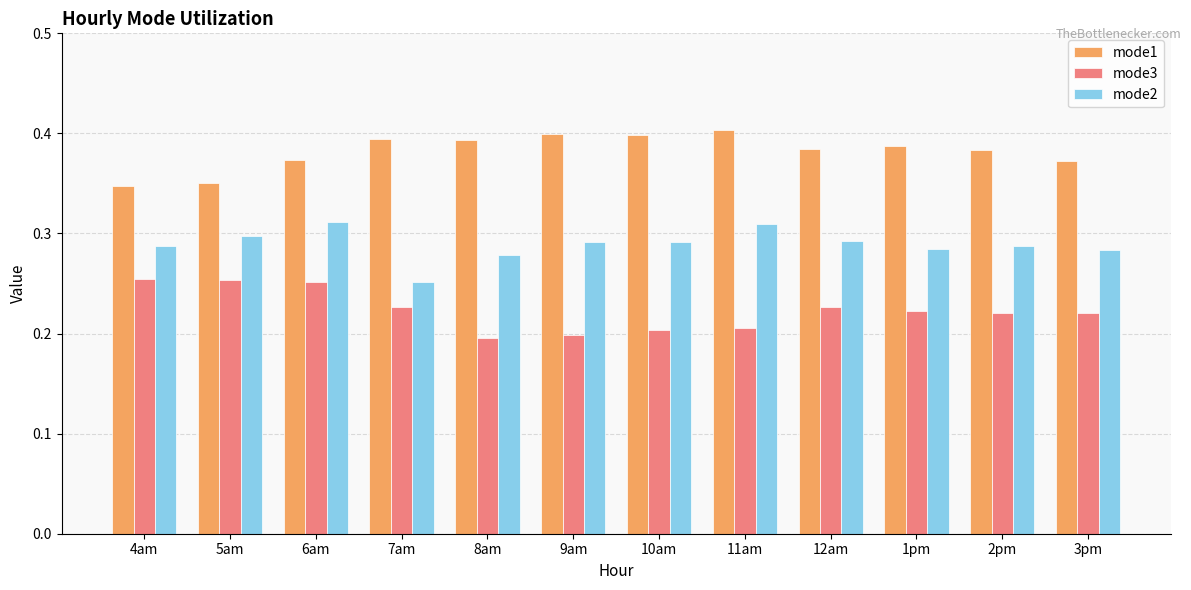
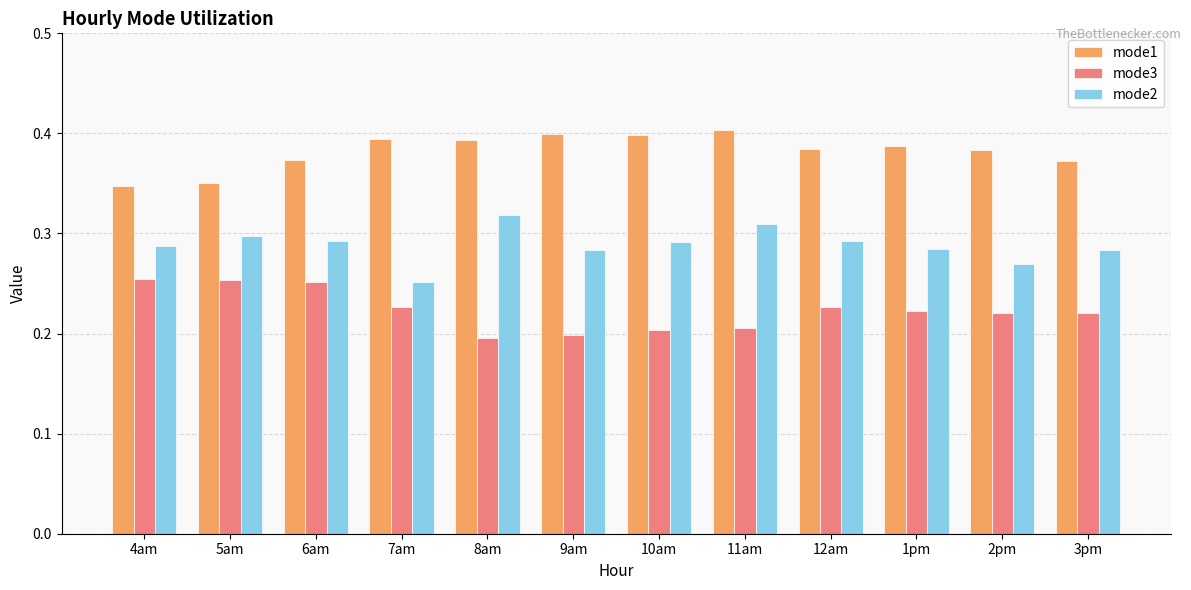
mode2, 6am: 0.311 -> 0.293
mode2, 8am: 0.279 -> 0.318
mode2, 9am: 0.292 -> 0.283
mode2, 2pm: 0.287 -> 0.269
